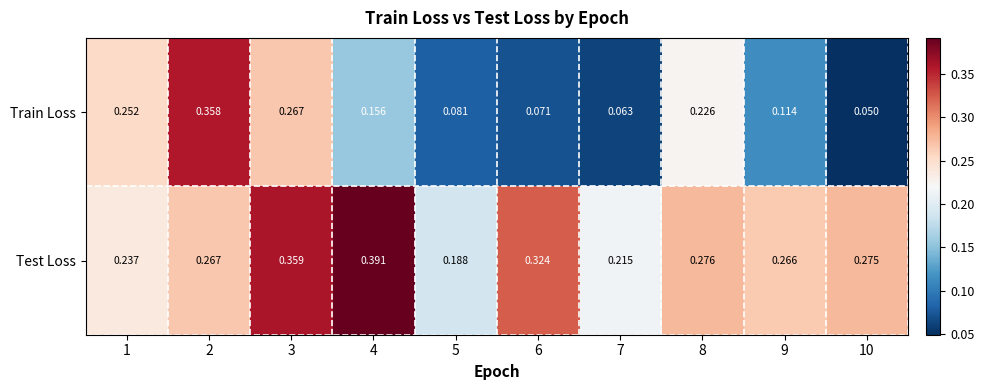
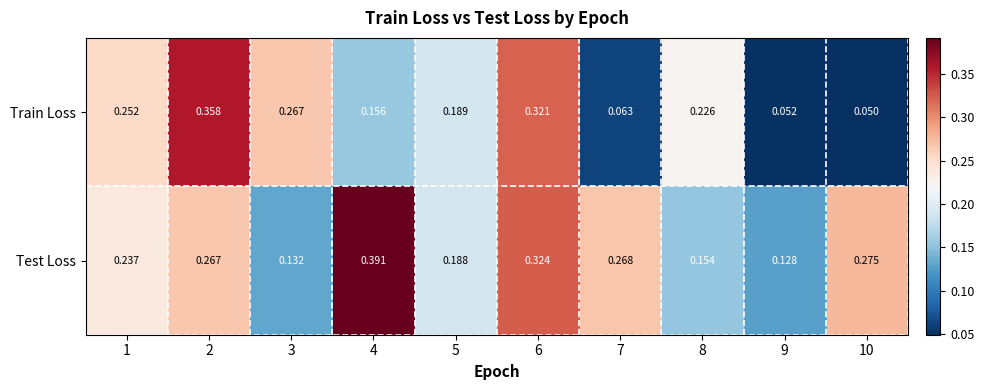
Train Loss, 5: 0.081 -> 0.189
Train Loss, 6: 0.071 -> 0.321
Train Loss, 9: 0.114 -> 0.052
Test Loss, 3: 0.359 -> 0.132
Test Loss, 7: 0.215 -> 0.268
Test Loss, 8: 0.276 -> 0.154
Test Loss, 9: 0.266 -> 0.128
